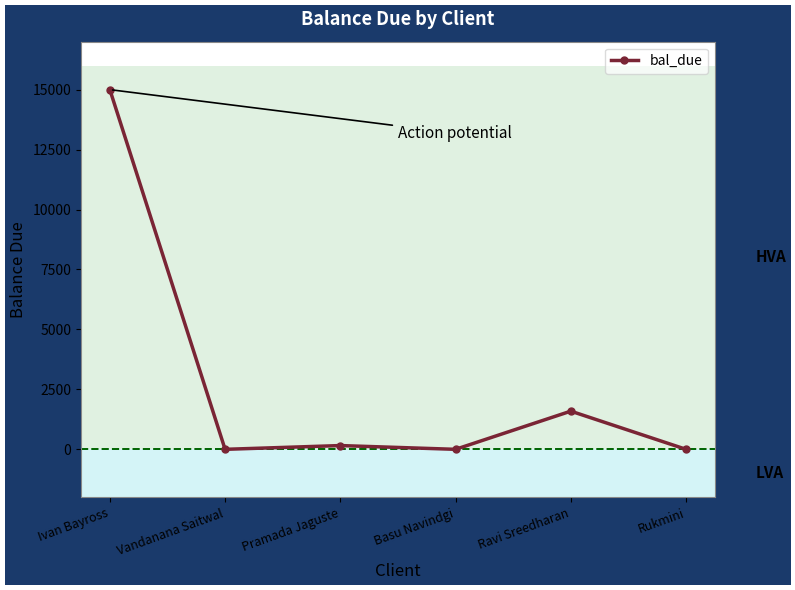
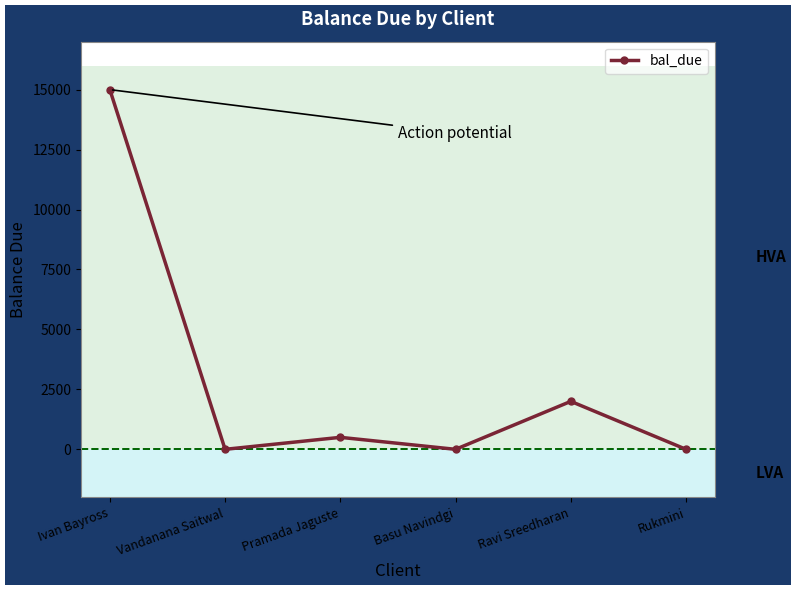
Pramada Jaguste: 200 -> 500
Ravi Sreedharan: 1600 -> 2000
